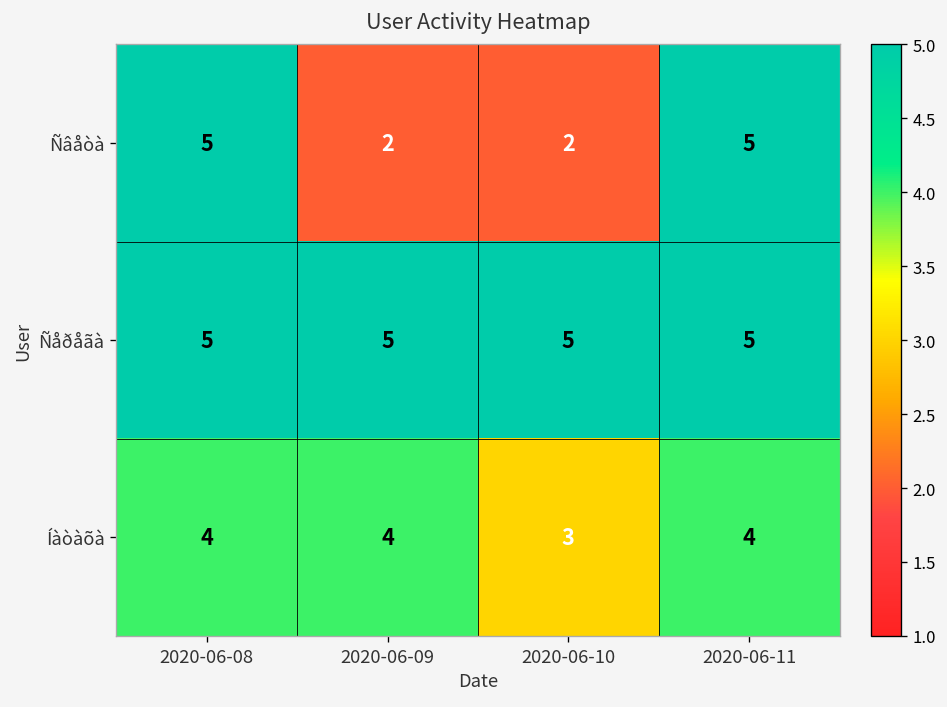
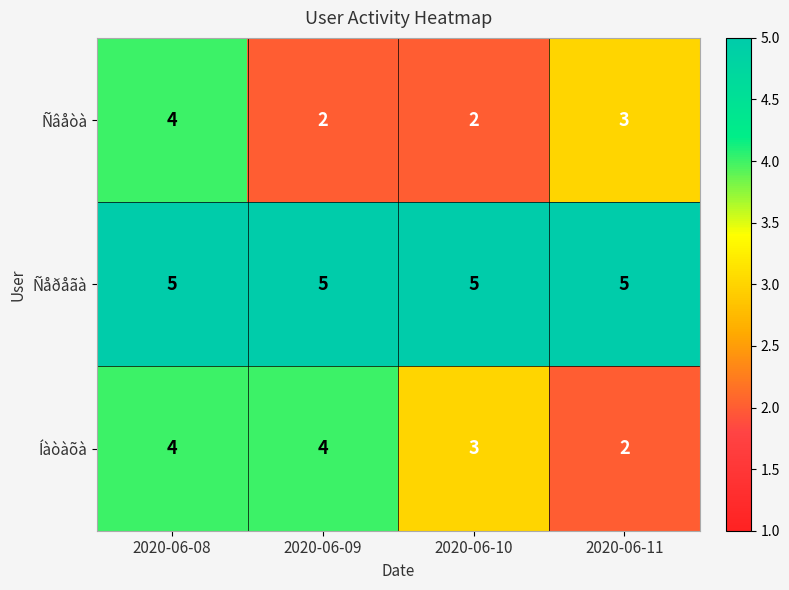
Ñâåòà, 2020-06-08: 5 -> 4
Ñâåòà, 2020-06-11: 5 -> 3
Íàòàõà, 2020-06-11: 4 -> 2
